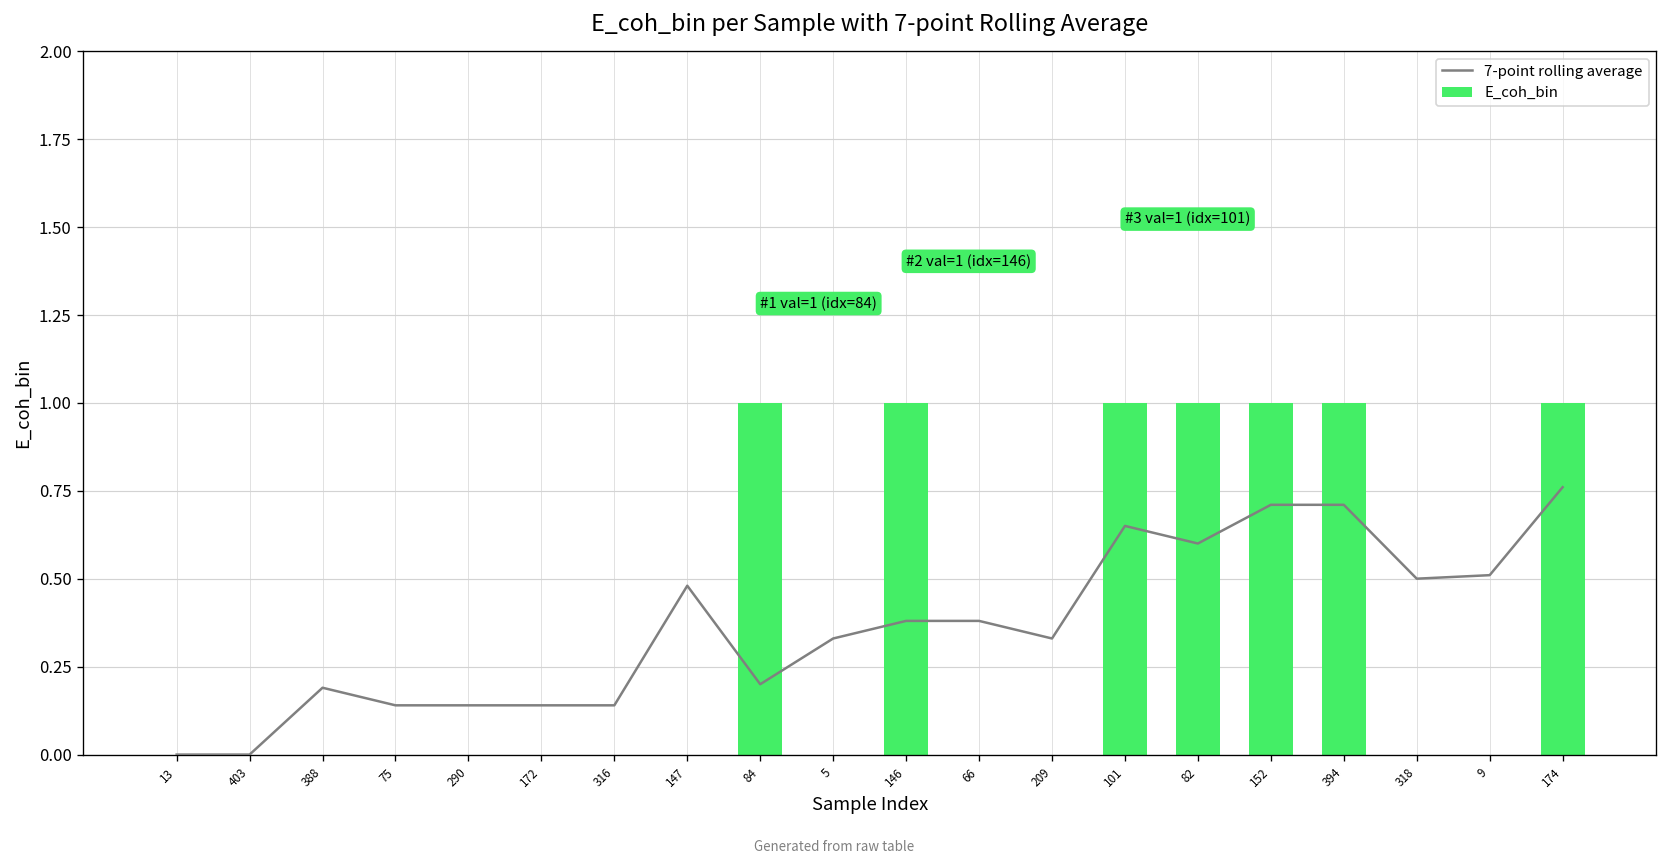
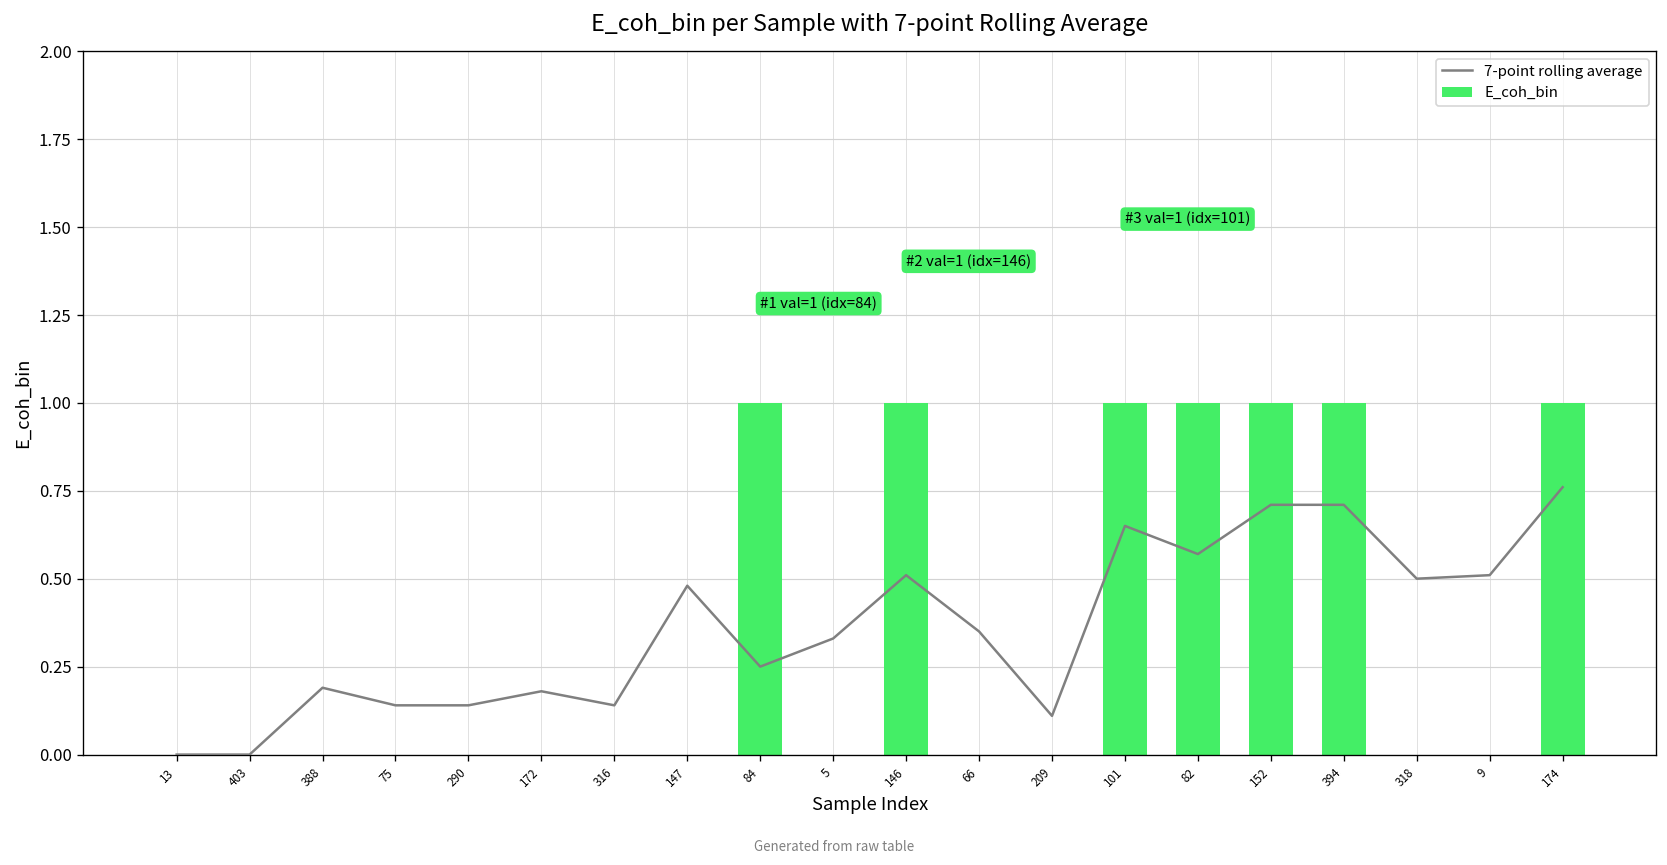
7-point rolling average, 172: 0.14 -> 0.18
7-point rolling average, 84: 0.20 -> 0.25
7-point rolling average, 146: 0.38 -> 0.51
7-point rolling average, 66: 0.38 -> 0.35
7-point rolling average, 209: 0.33 -> 0.11
7-point rolling average, 82: 0.60 -> 0.57
